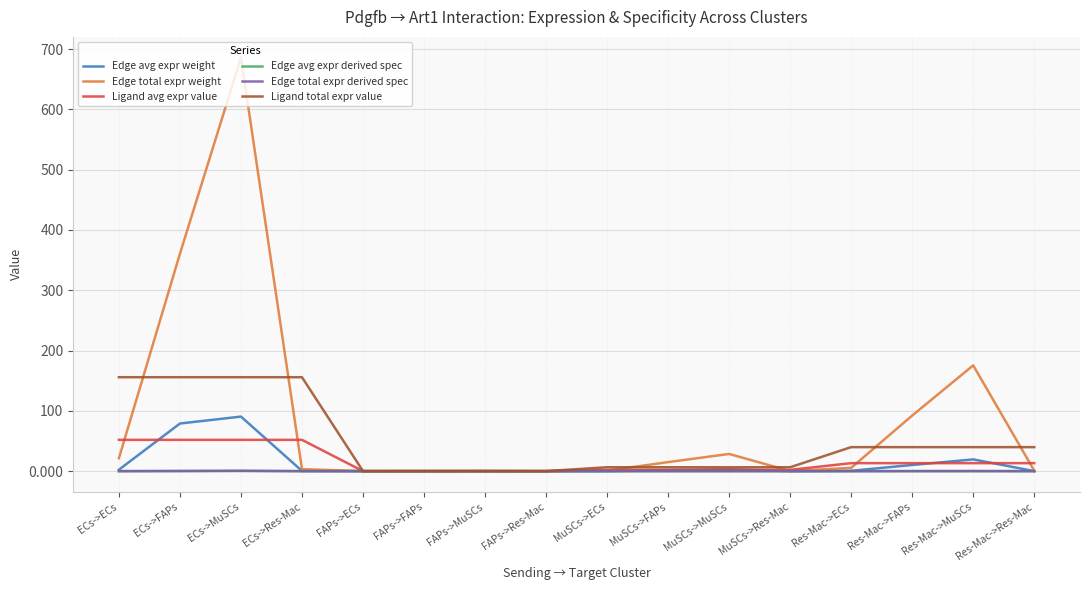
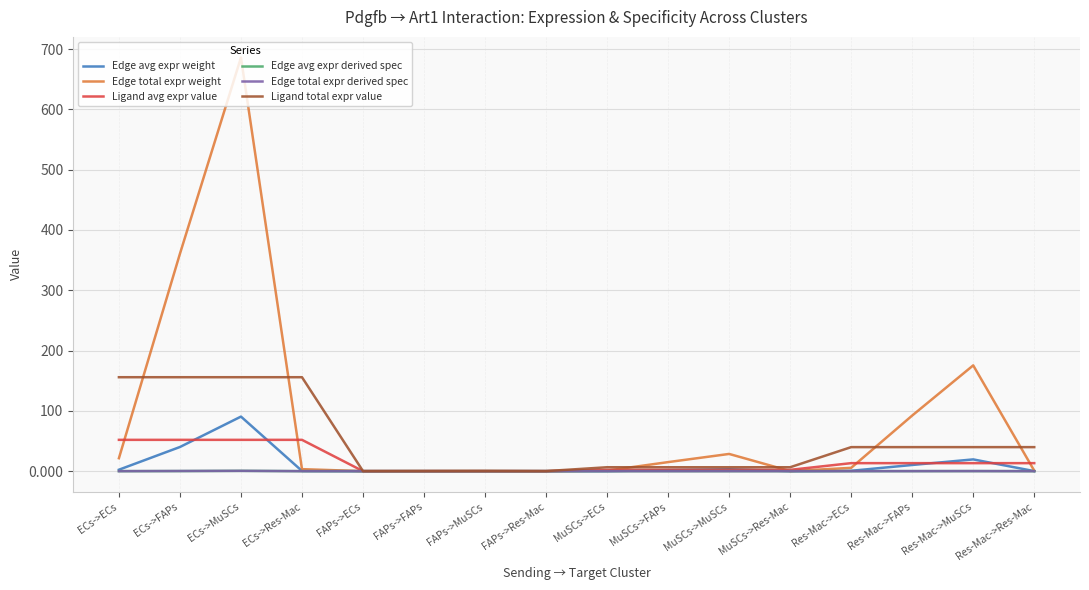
Edge avg expr weight, ECs->FAPs: 80 -> 40
